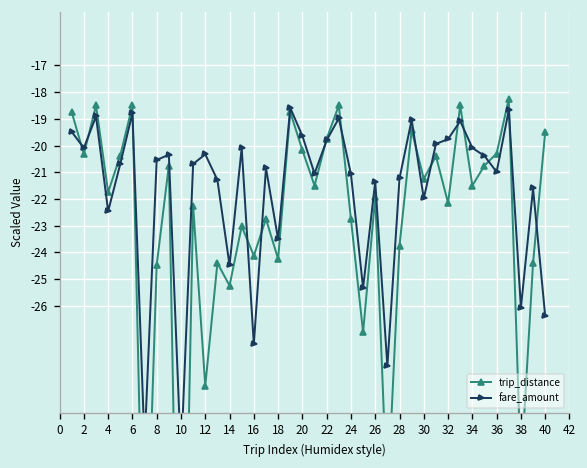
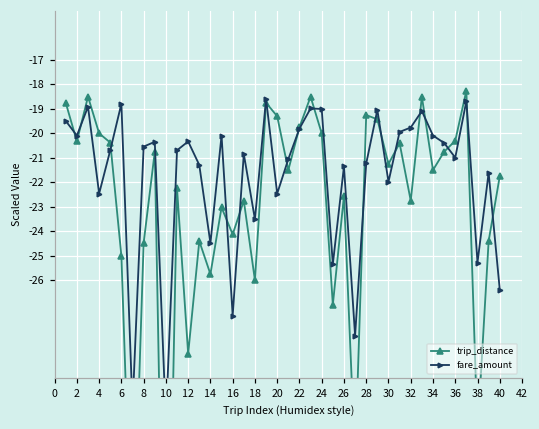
trip_distance, 4: -21.8 -> -20.0
trip_distance, 6: -18.5 -> -25.0
trip_distance, 14: -25.3 -> -25.8
trip_distance, 18: -24.3 -> -26.0
trip_distance, 20: -20.2 -> -19.3
fare_amount, 20: -19.6 -> -22.5
trip_distance, 24: -22.8 -> -20.0
fare_amount, 24: -21.1 -> -19.0
trip_distance, 26: -21.9 -> -22.6
trip_distance, 28: -23.8 -> -19.3
trip_distance, 32: -22.2 -> -22.8
fare_amount, 38: -26.1 -> -25.3
trip_distance, 40: -19.5 -> -21.8
